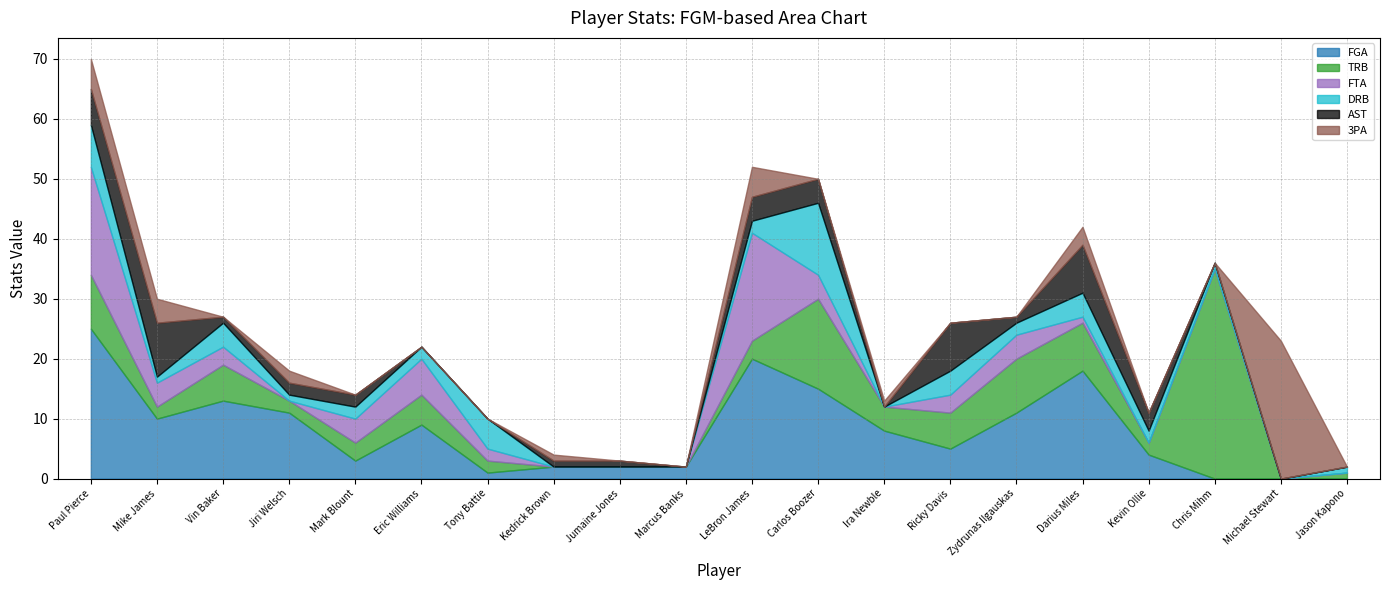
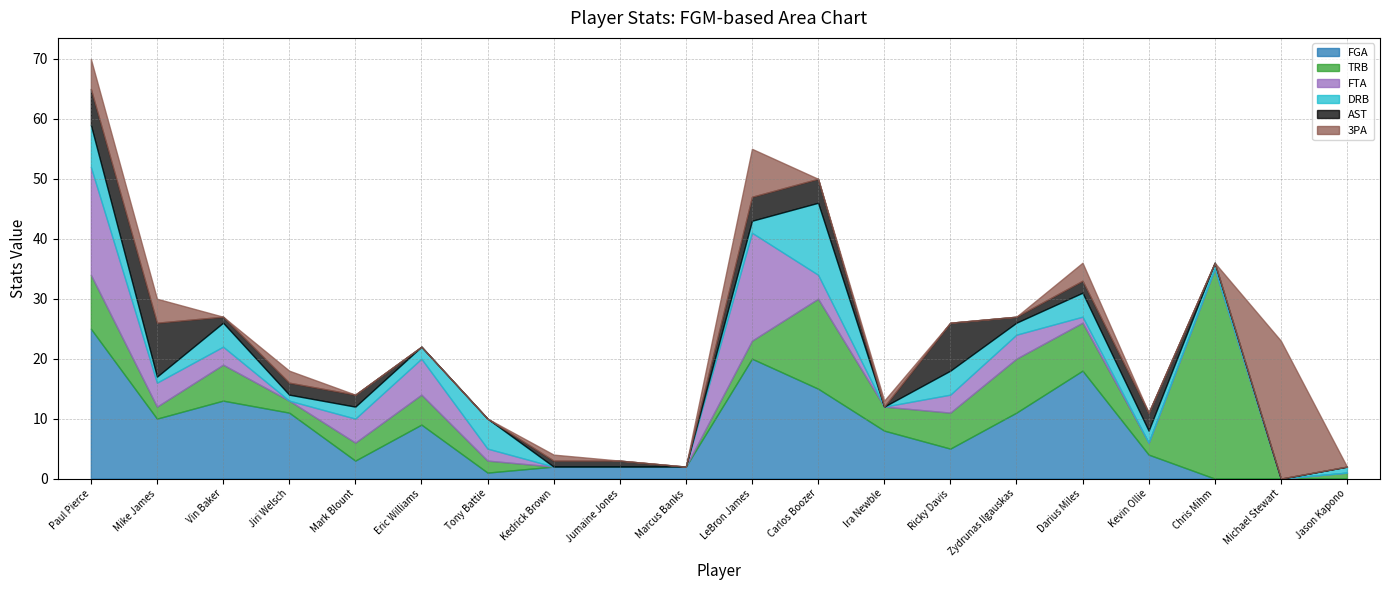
3PA, LeBron James: 5 -> 8
AST, Darius Miles: 8 -> 2
